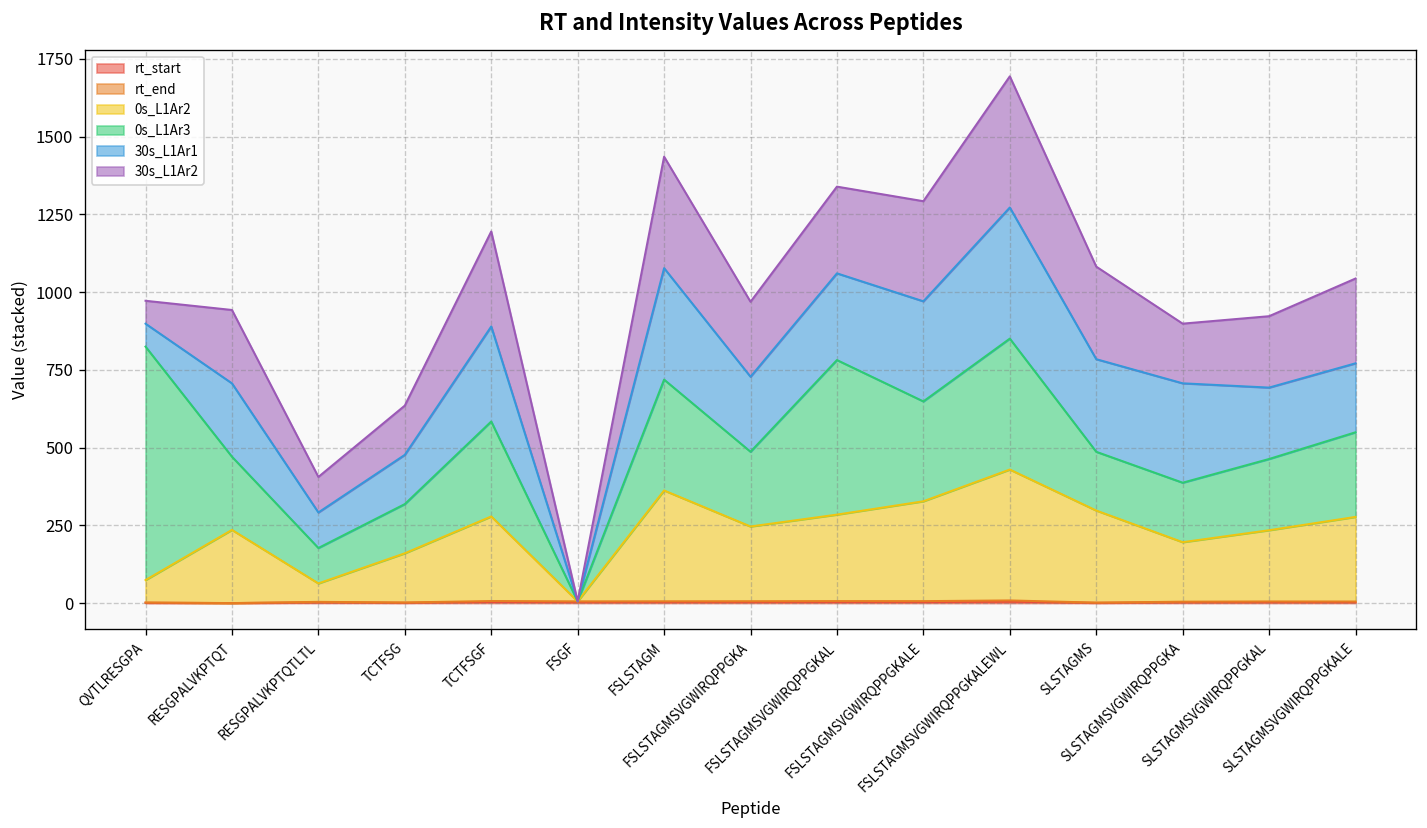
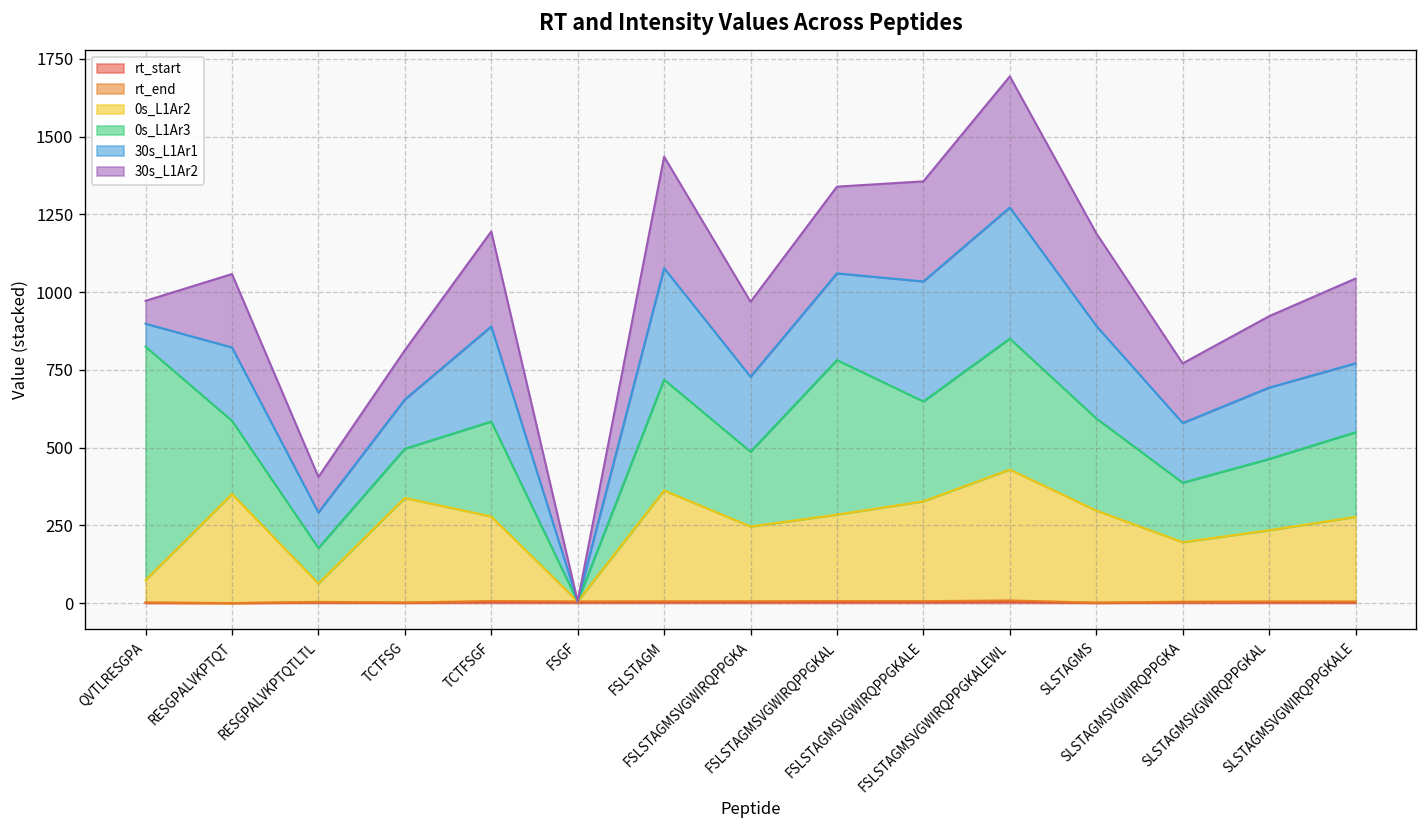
0s_L1Ar2, RESGPALVKPTQT: 240 -> 350
0s_L1Ar2, TCTFSG: 160 -> 340
30s_L1Ar1, FSLSTAGMSVGWIRQPPGKALE: 320 -> 390
0s_L1Ar3, SLSTAGMS: 190 -> 300
30s_L1Ar1, SLSTAGMSVGWIRQPPGKA: 320 -> 190
